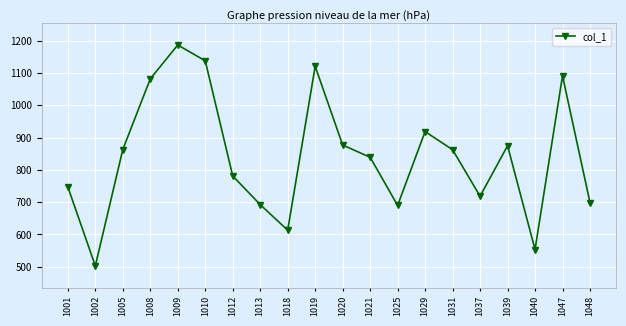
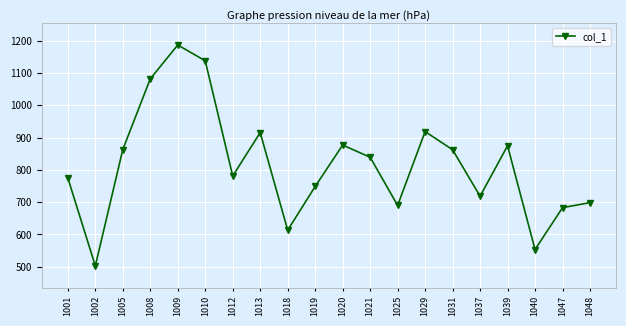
1001: 750 -> 770
1013: 690 -> 920
1019: 1120 -> 750
1047: 1090 -> 680
